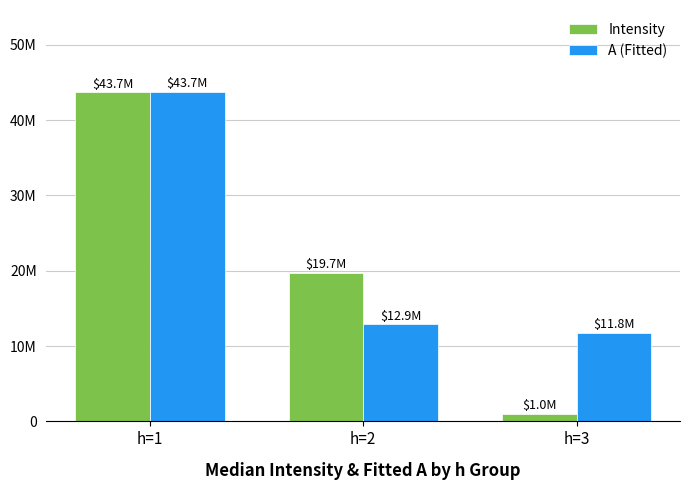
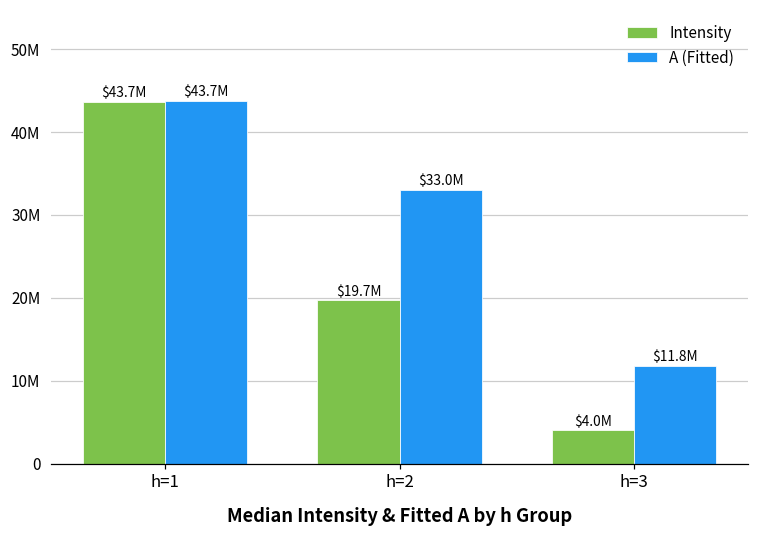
A (Fitted), h=2: $12.9M -> $33.0M
Intensity, h=3: $1.0M -> $4.0M
